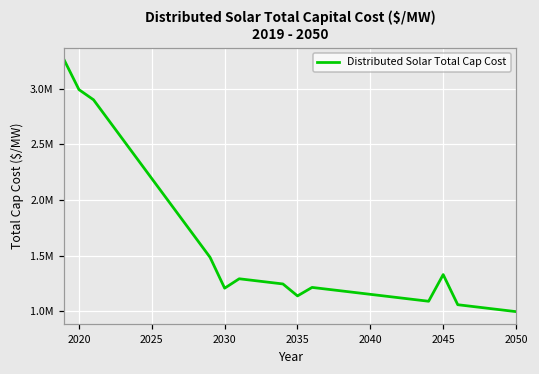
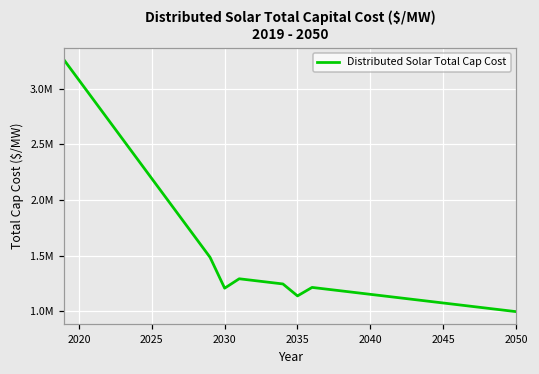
2020: 2990000 -> 3080000
2045: 1330000 -> 1080000
